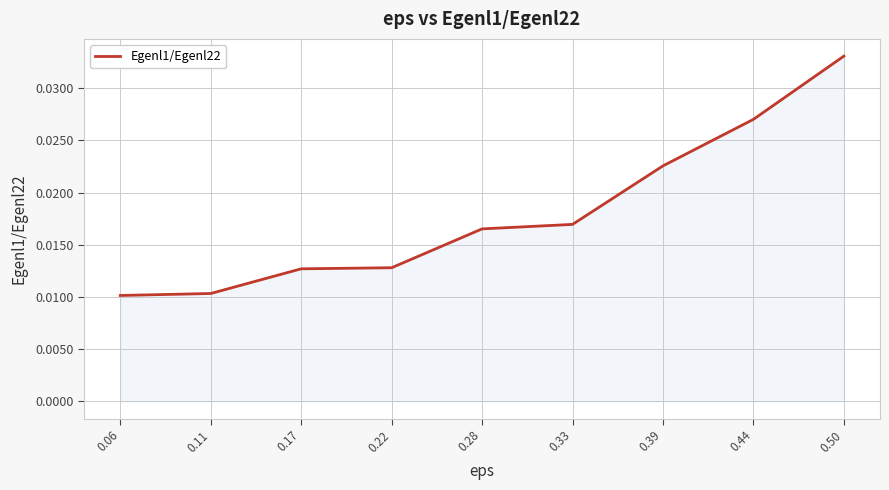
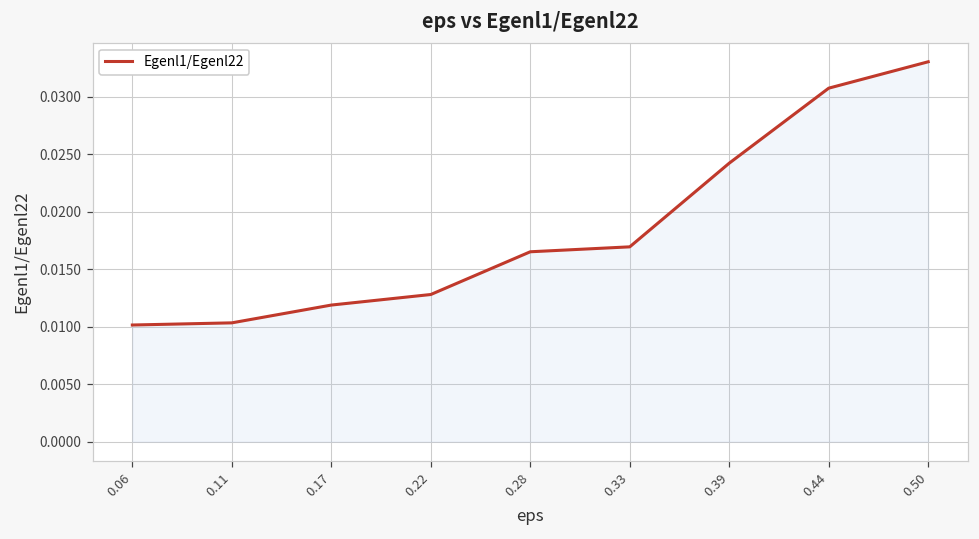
0.17: 0.0127 -> 0.0119
0.39: 0.0226 -> 0.0242
0.44: 0.0270 -> 0.0308
